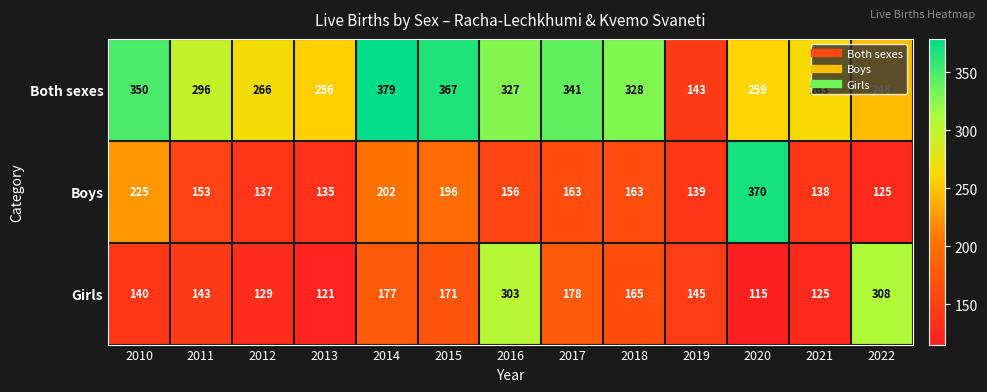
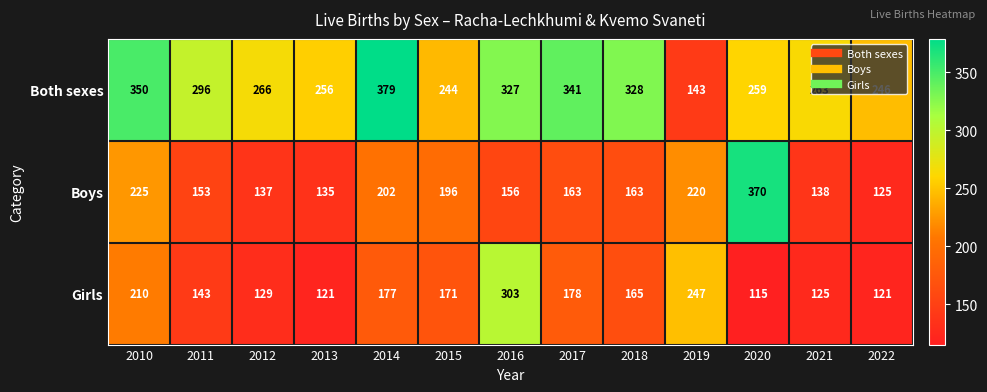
Both sexes, 2015: 367 -> 244
Boys, 2019: 139 -> 220
Girls, 2010: 140 -> 210
Girls, 2019: 145 -> 247
Girls, 2022: 308 -> 121
